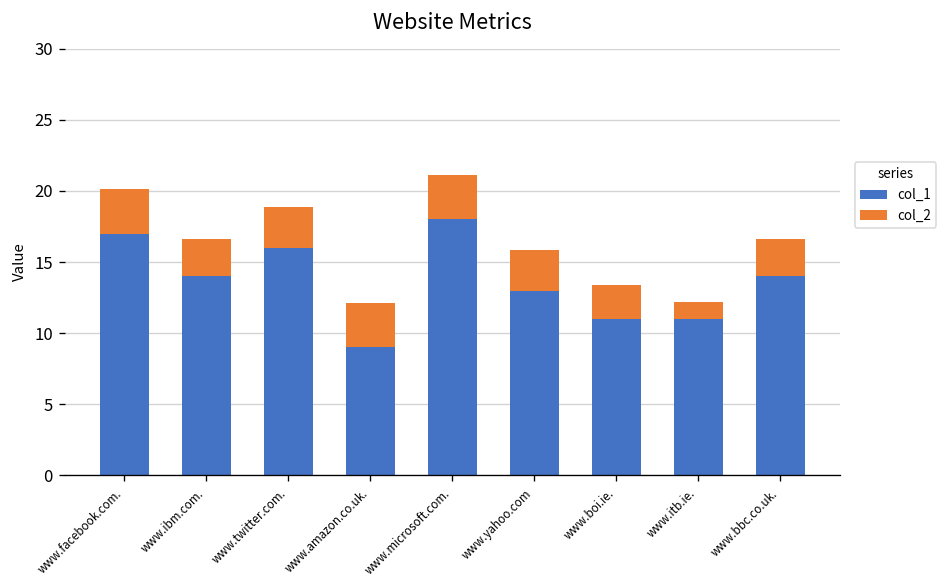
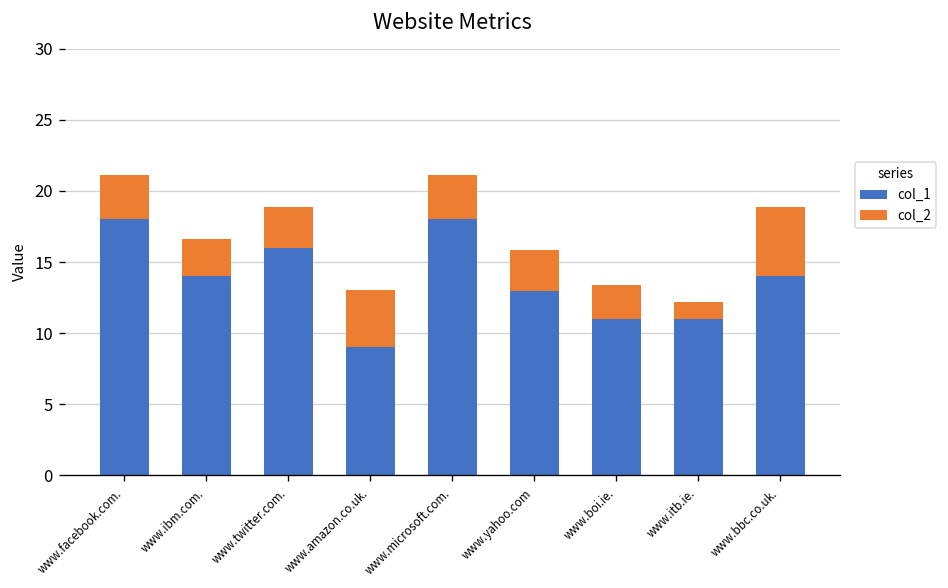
col_1, www.facebook.com.: 17 -> 18
col_2, www.amazon.co.uk.: 3.1 -> 4.1
col_2, www.bbc.co.uk.: 2.6 -> 4.9
